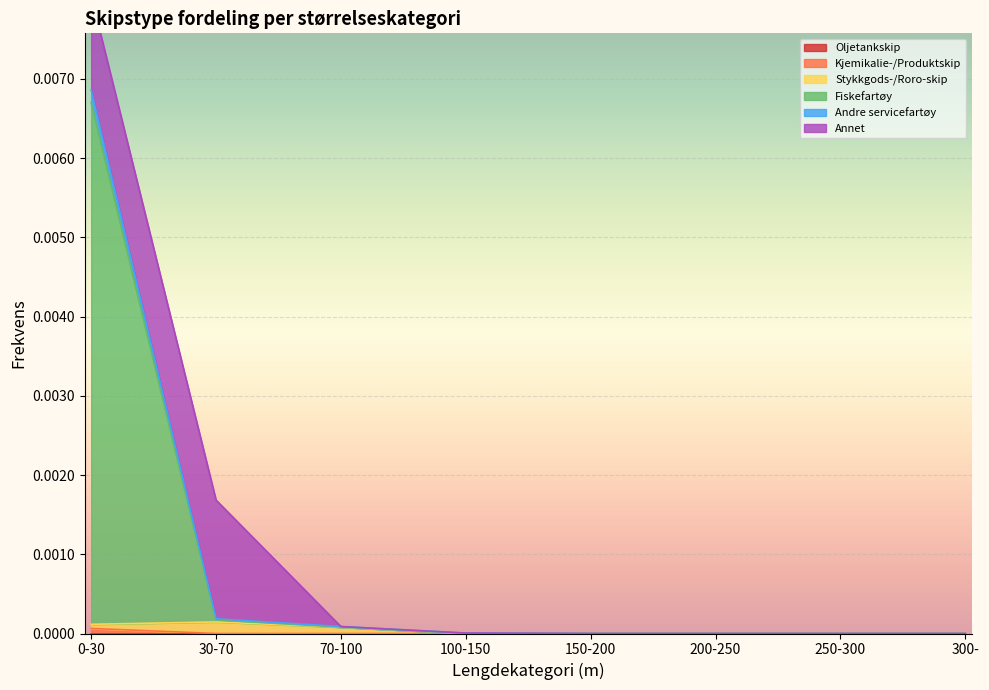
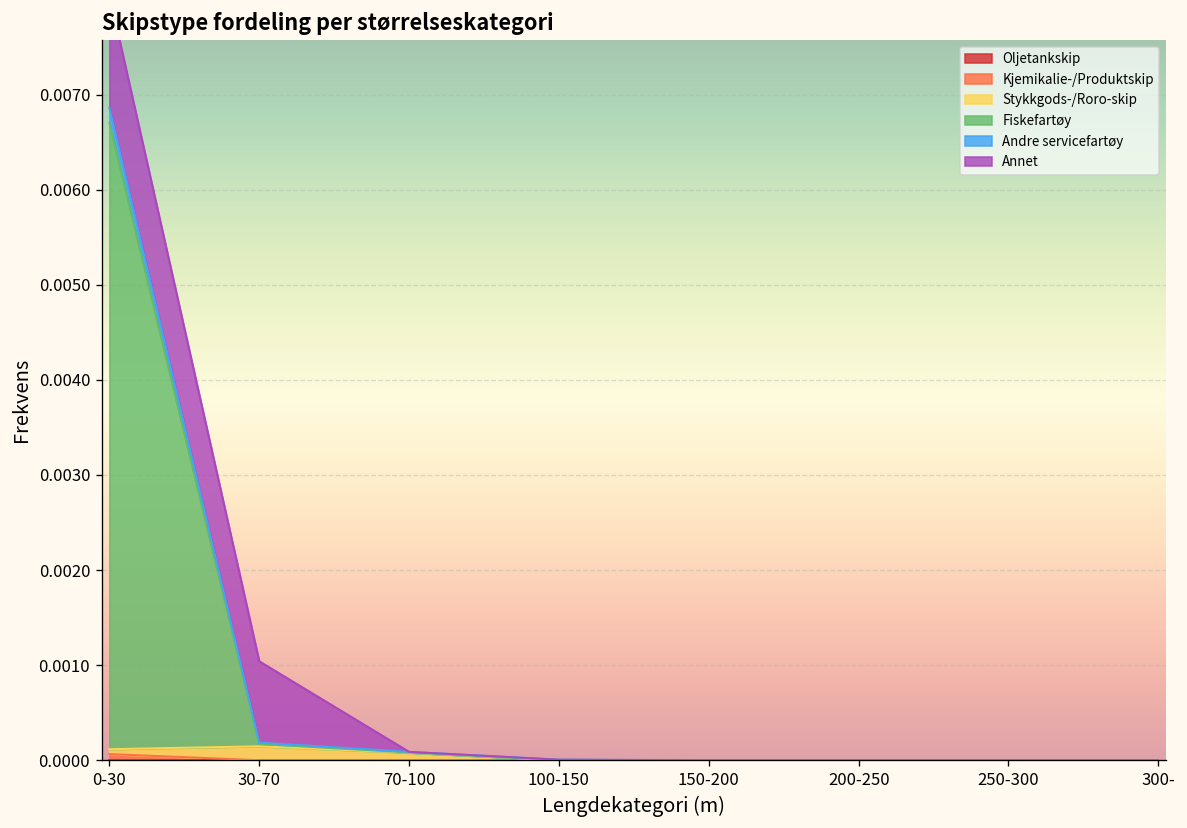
Annet, 30-70: 0.0015 -> 0.0009
